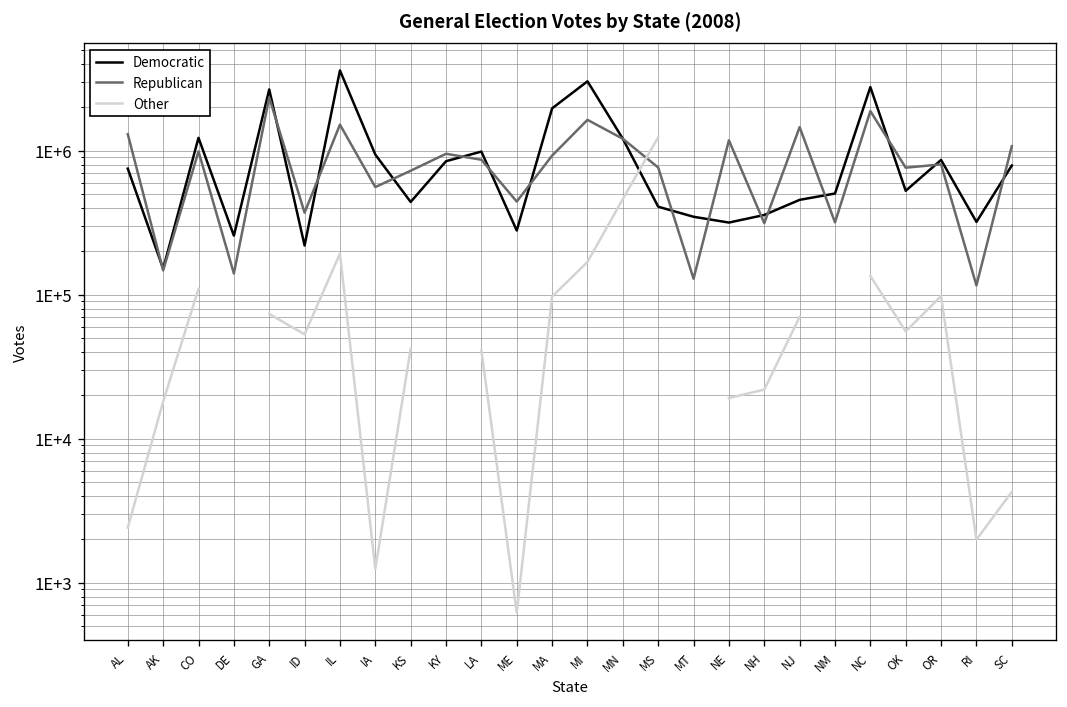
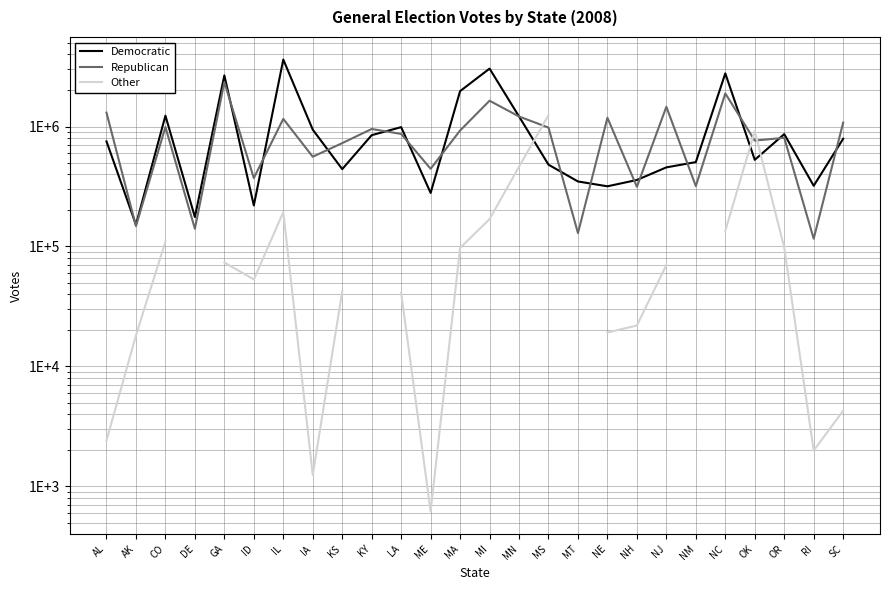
Democratic, DE: 260000 -> 180000
Republican, IL: 1500000 -> 1200000
Democratic, MS: 410000 -> 480000
Republican, MS: 800000 -> 1000000
Other, OK: 60000 -> 900000
